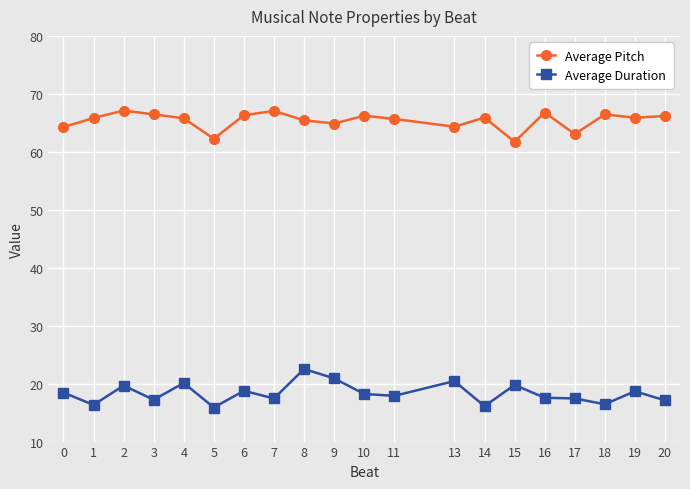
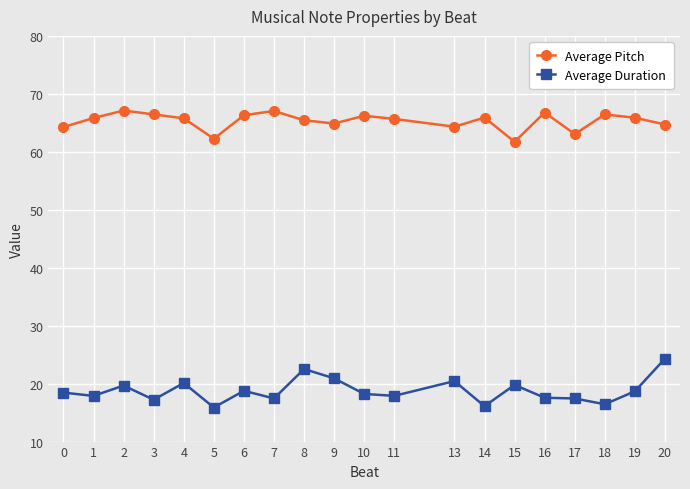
Average Duration, 1: 16 -> 18
Average Pitch, 20: 66 -> 65
Average Duration, 20: 17 -> 24
